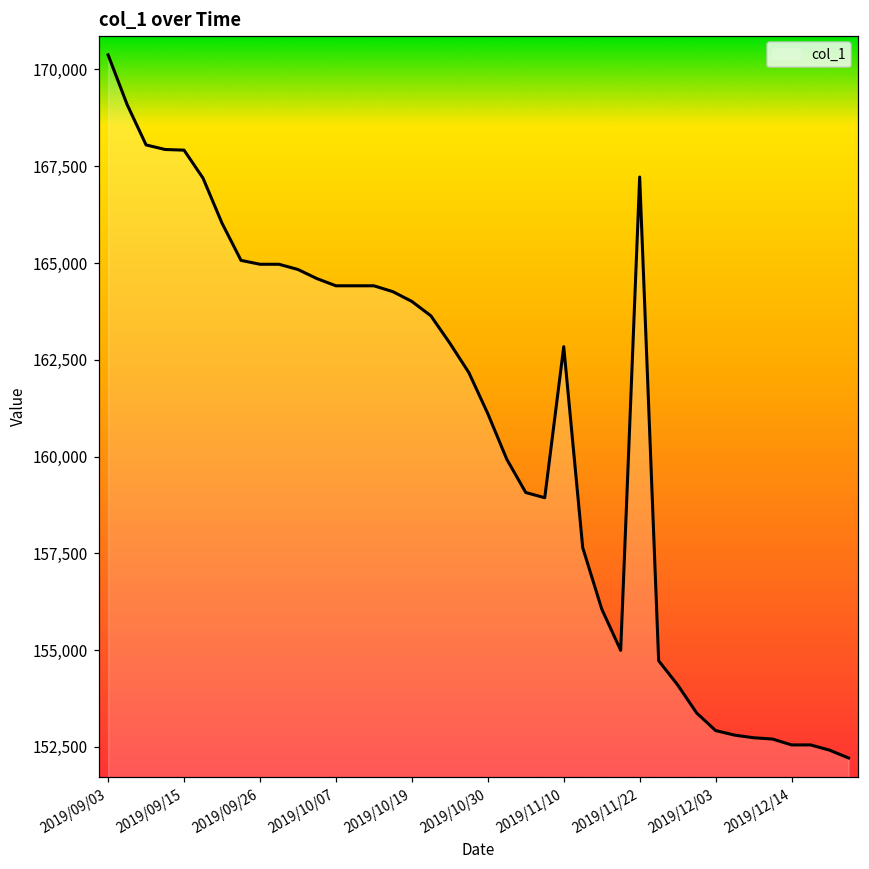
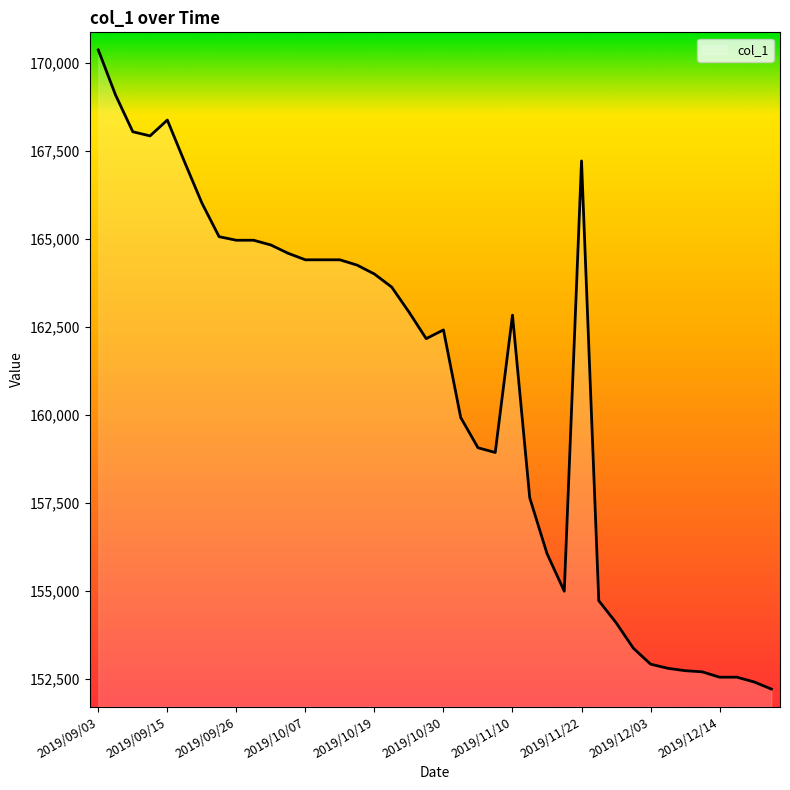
2019/09/15: 167,900 -> 168,400
2019/10/30: 161,100 -> 162,400
